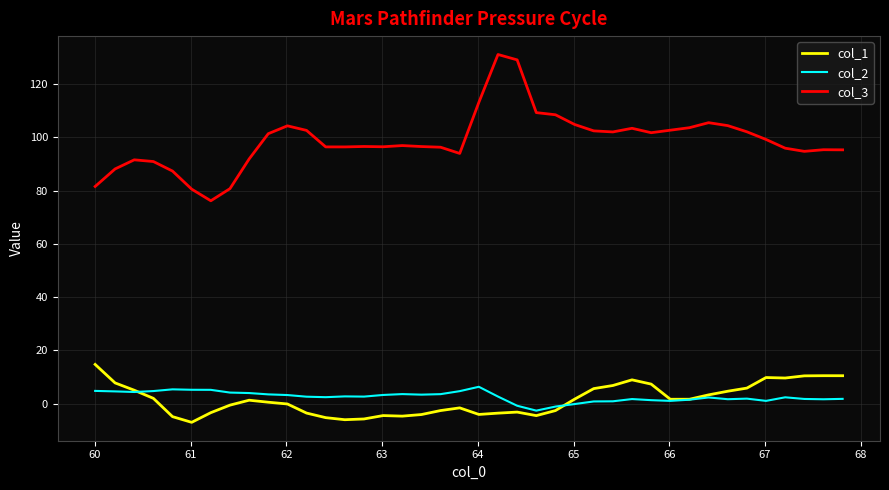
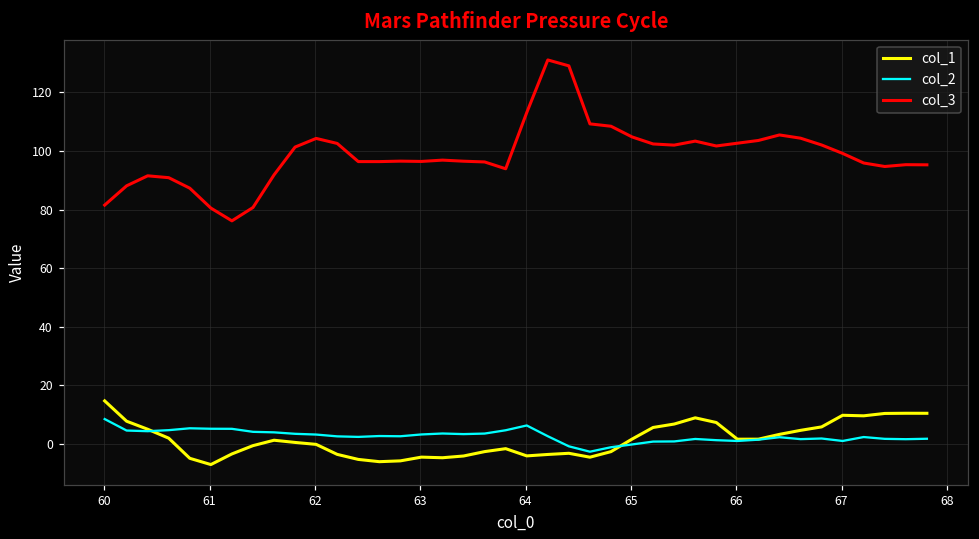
col_2, 60: 5 -> 9
